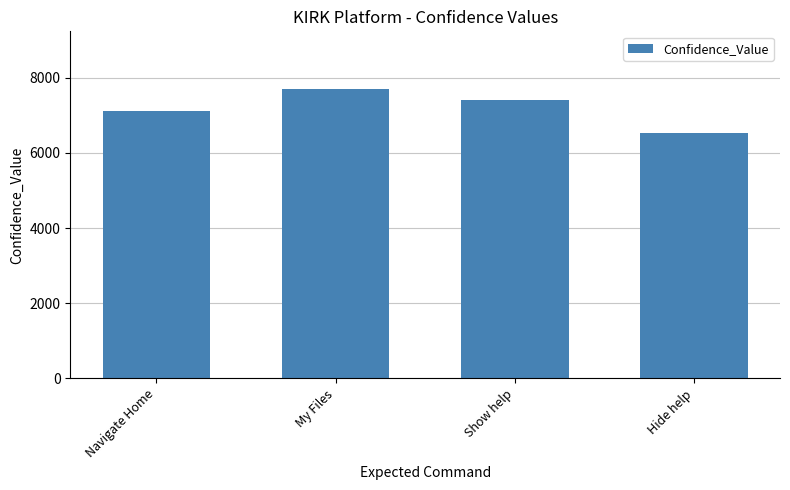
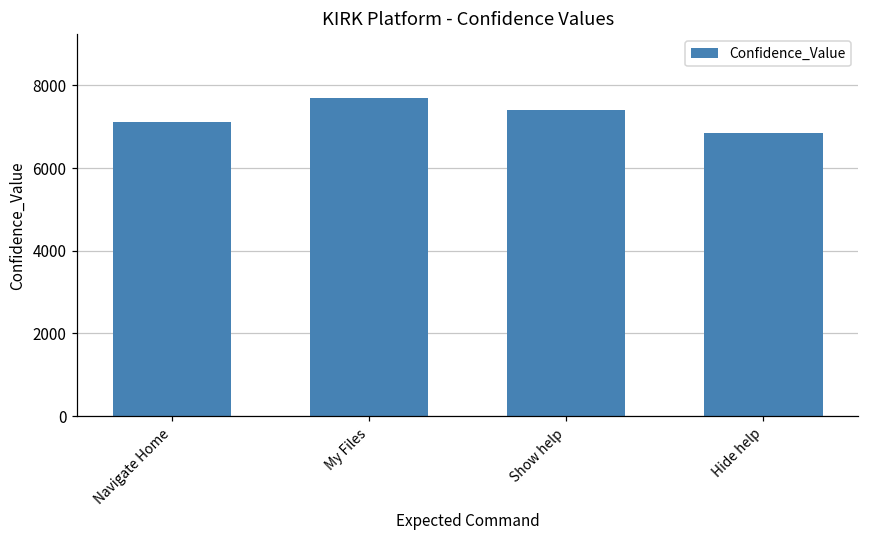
Hide help: 6500 -> 6800
